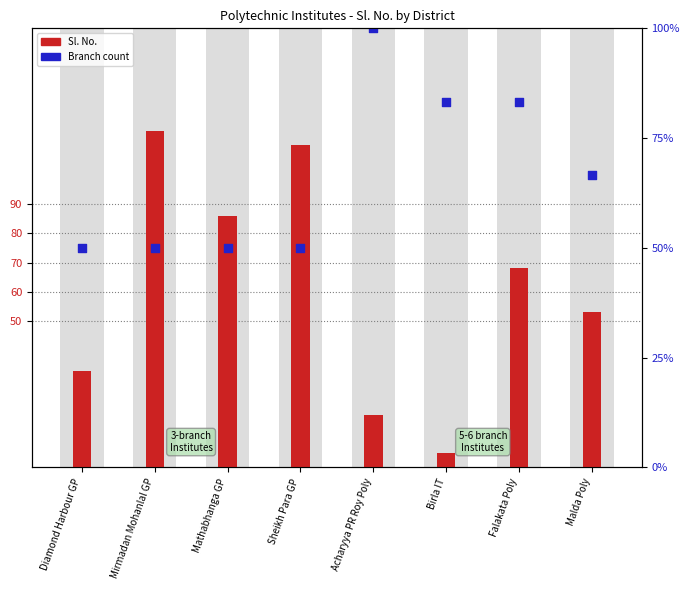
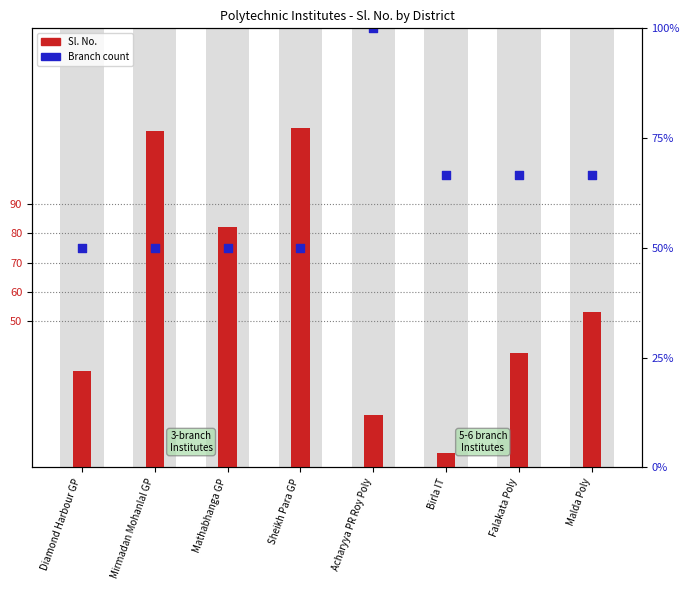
Sl. No., Mathabhanga GP: 86 -> 82
Sl. No., Sheikh Para GP: 110 -> 116
Branch count, Birla IT: 125 -> 100
Sl. No., Falakata Poly: 68 -> 39
Branch count, Falakata Poly: 125 -> 100
